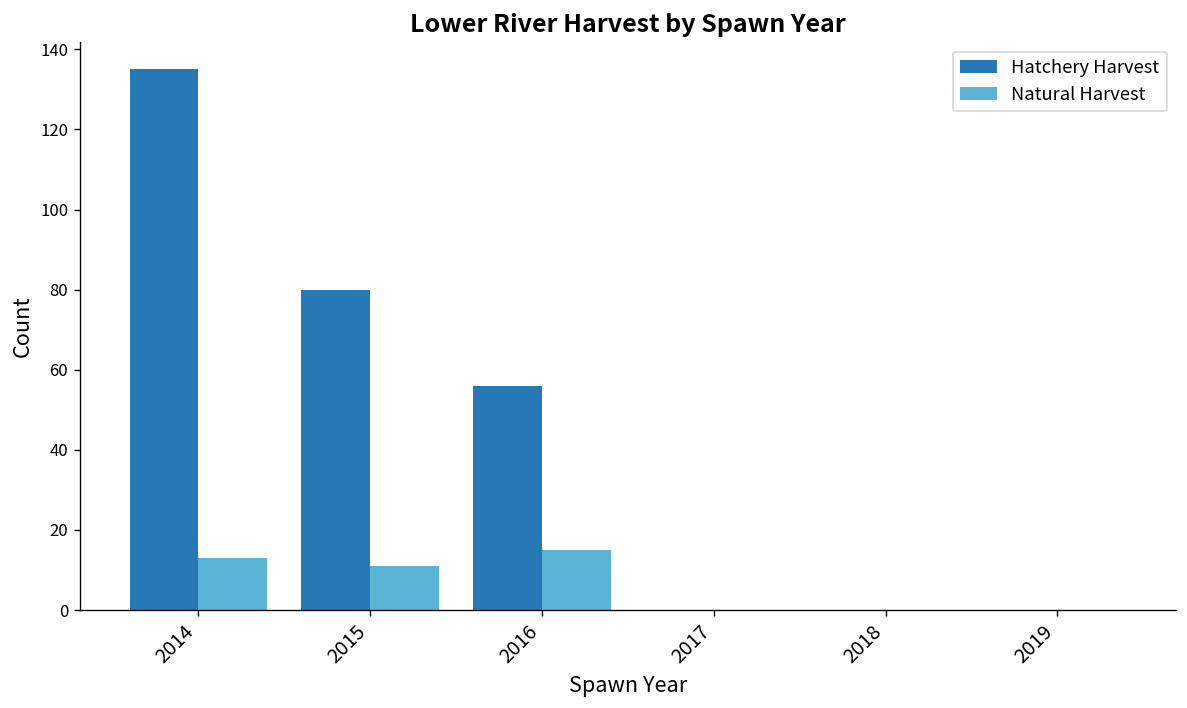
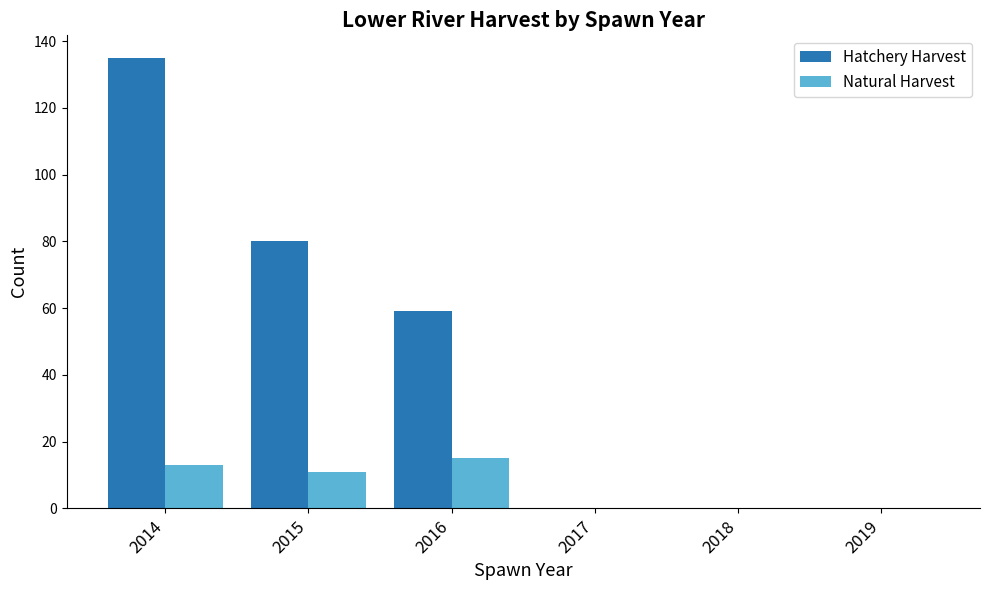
Hatchery Harvest, 2016: 56 -> 59
